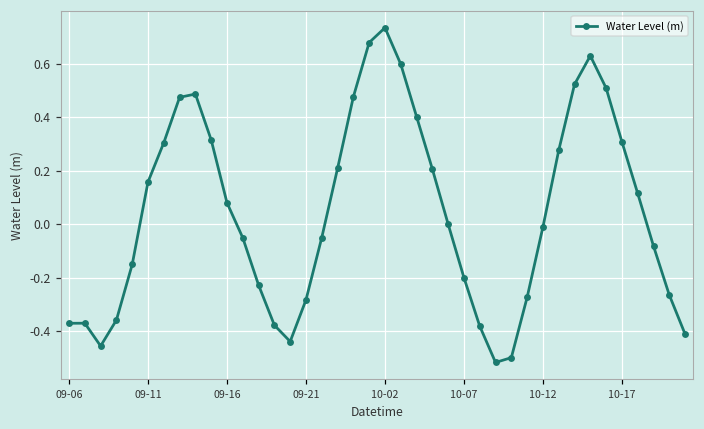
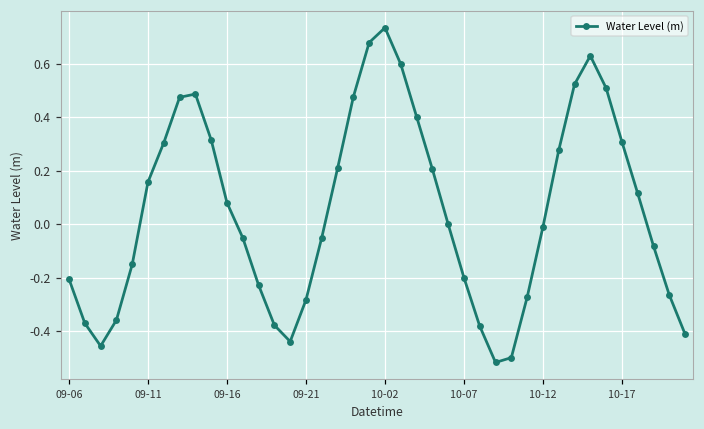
09-06: -0.37 -> -0.21
